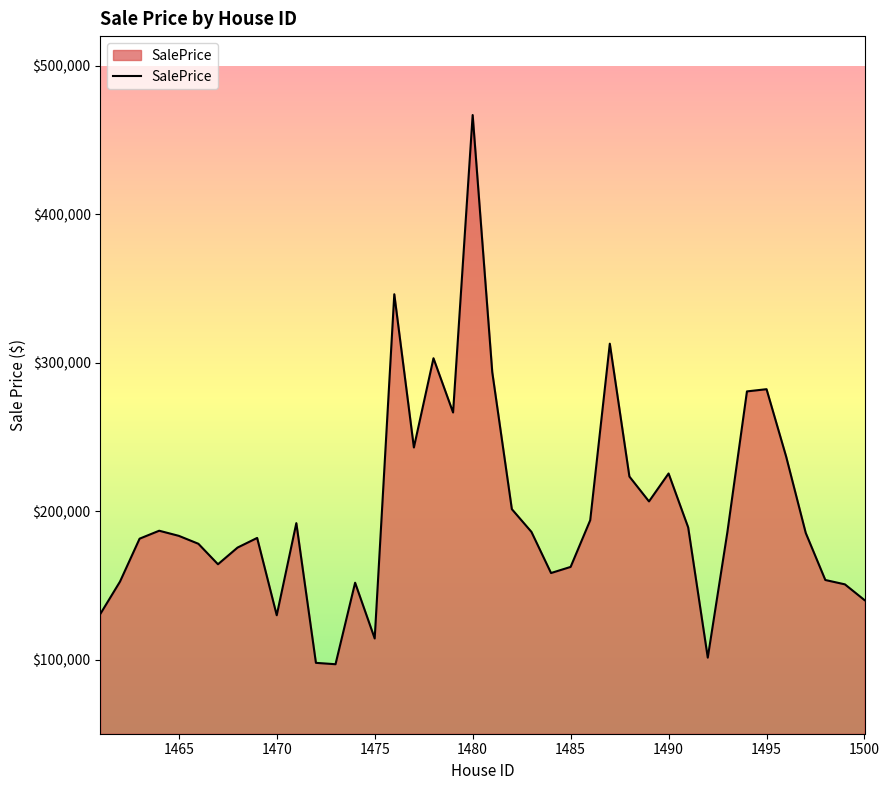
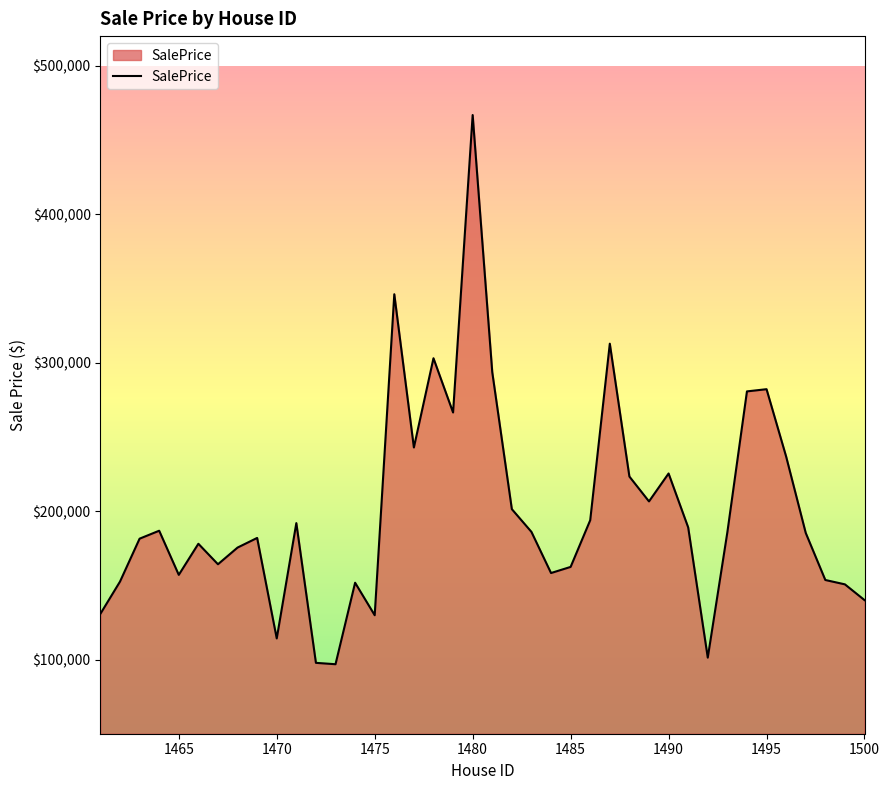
1465: $183,000 -> $157,000
1470: $130,000 -> $114,000
1475: $114,000 -> $130,000
